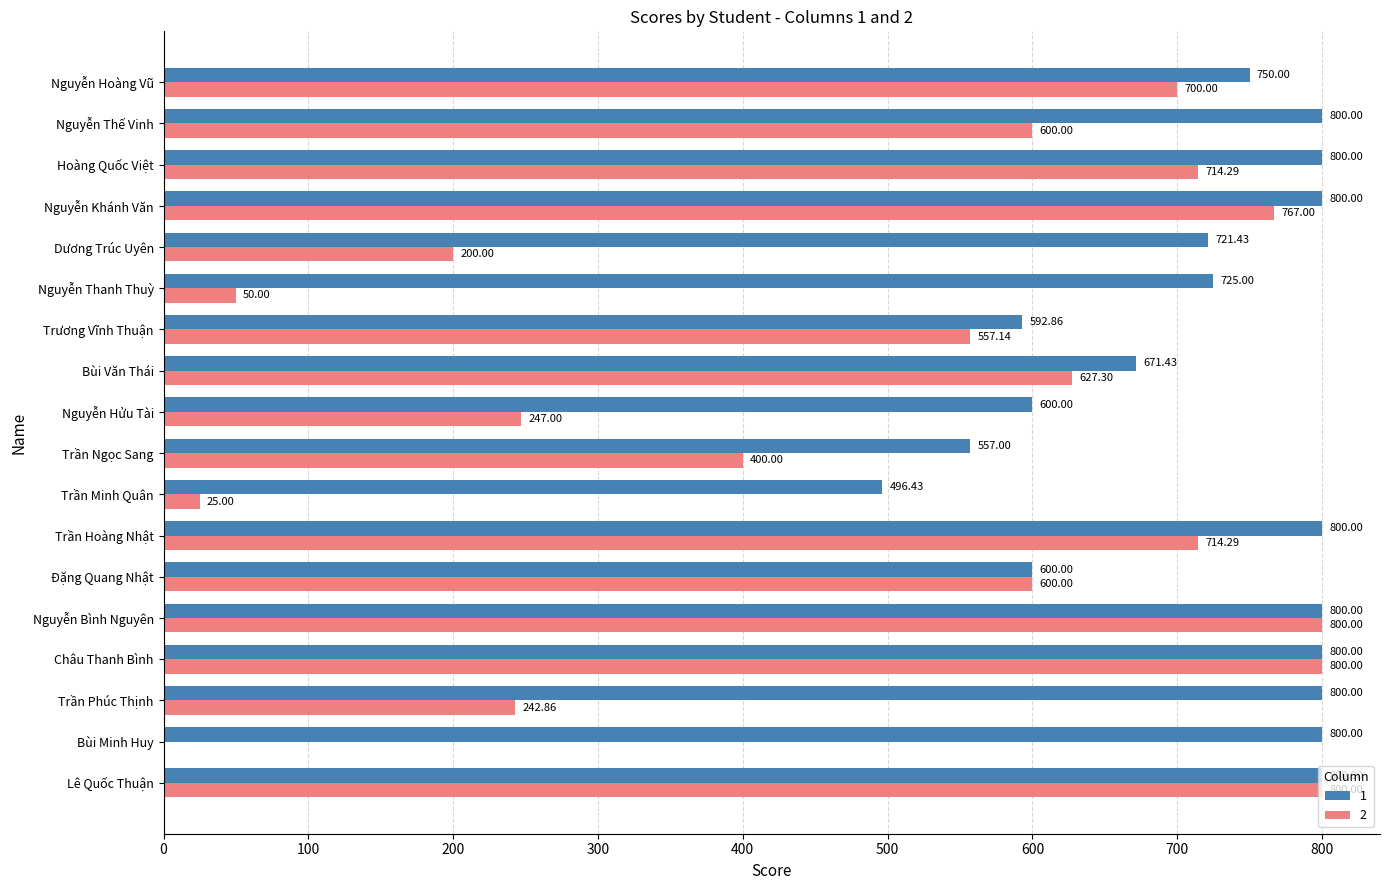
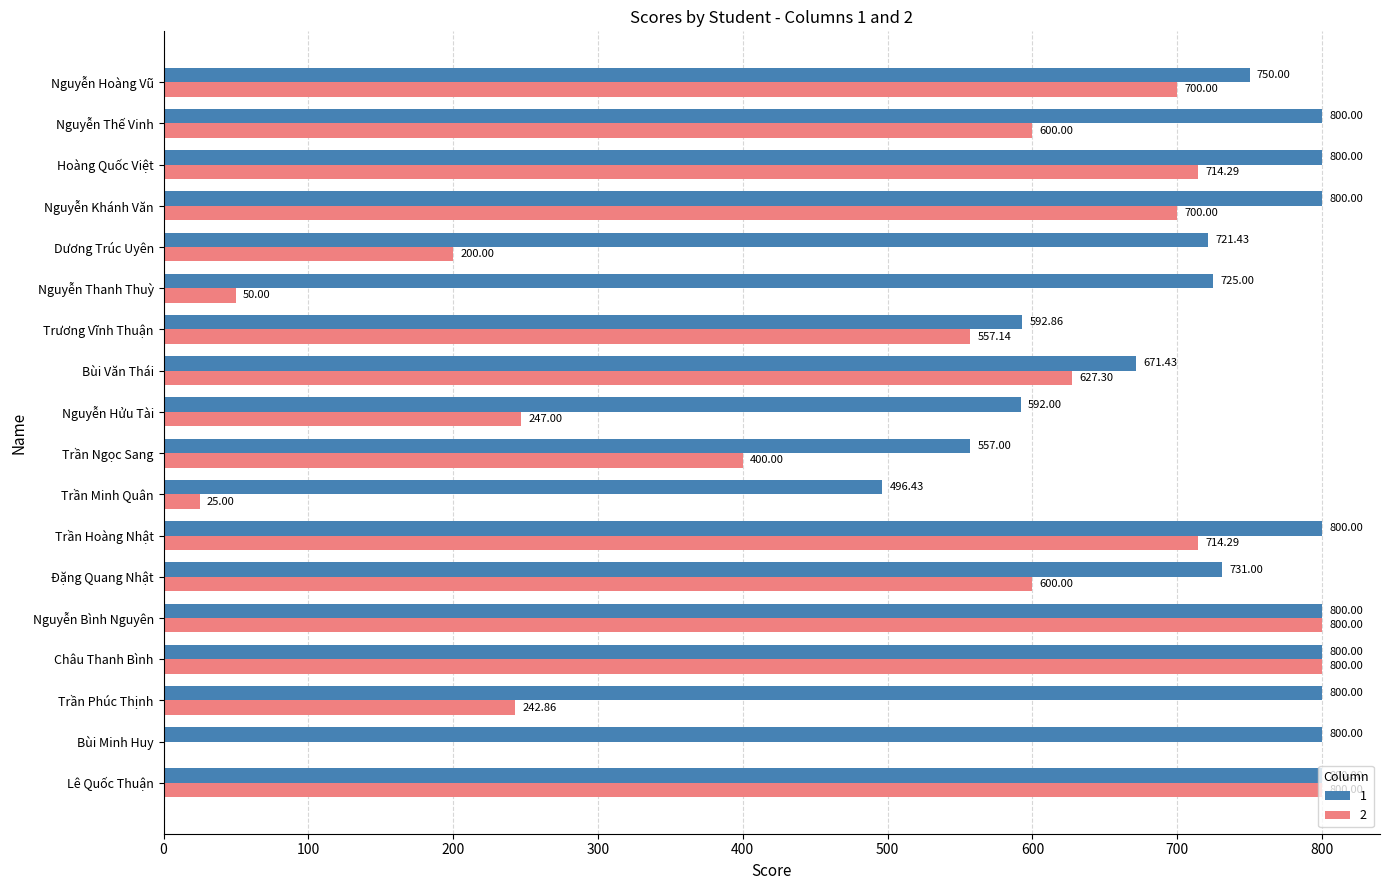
2, Nguyễn Khánh Văn: 767.00 -> 700.00
1, Nguyễn Hửu Tài: 600.00 -> 592.00
1, Đặng Quang Nhật: 600.00 -> 731.00
